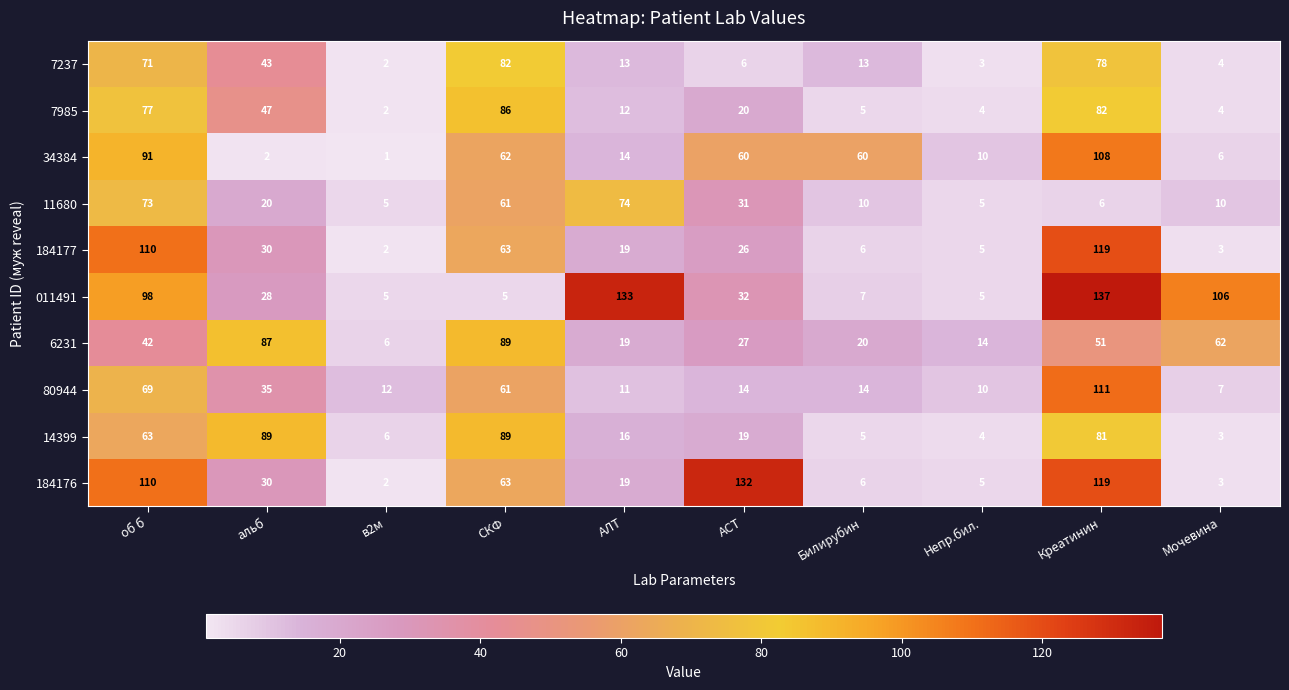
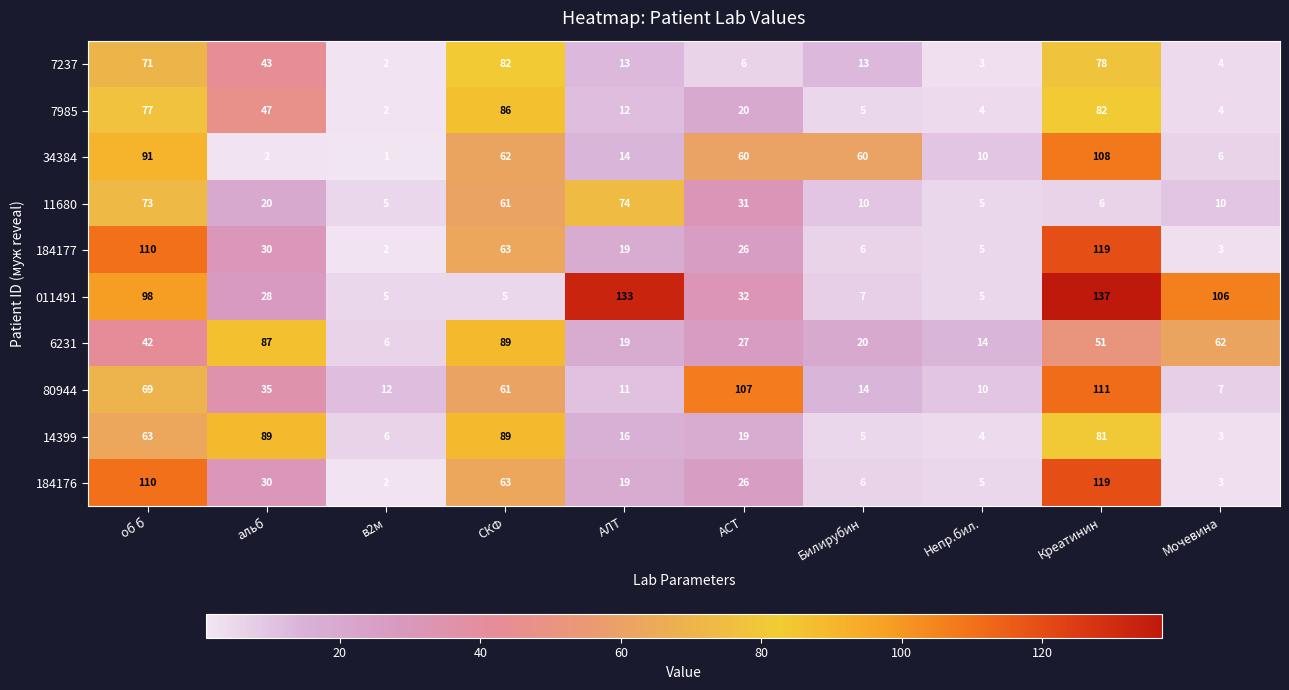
80944, АСТ: 14 -> 107
184176, АСТ: 132 -> 26
